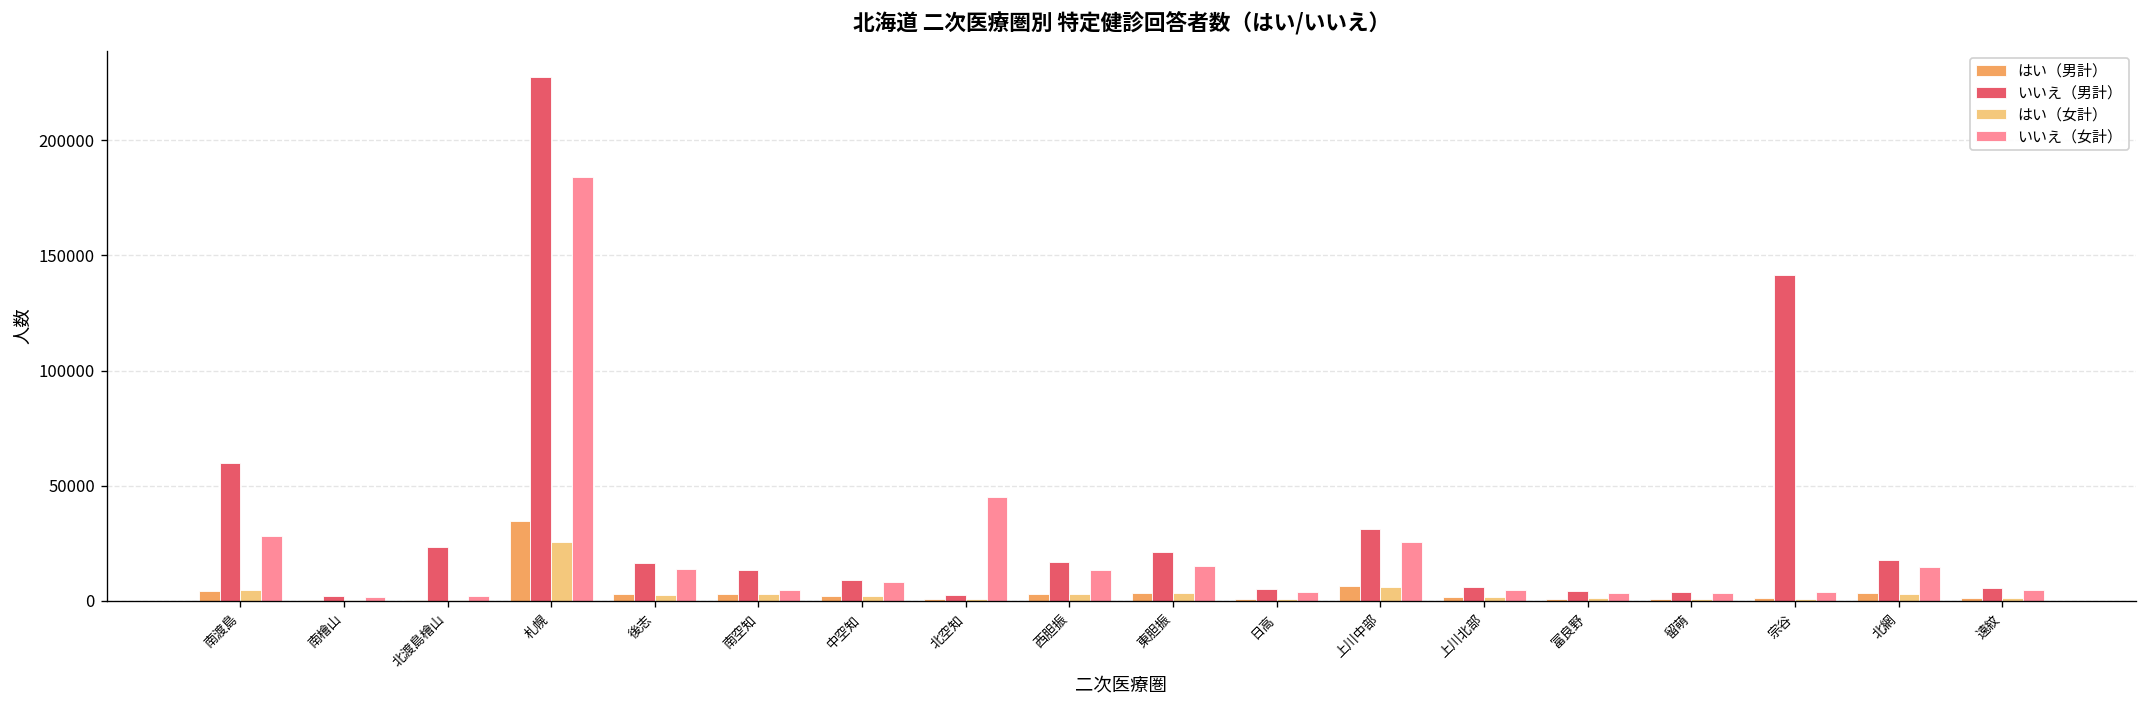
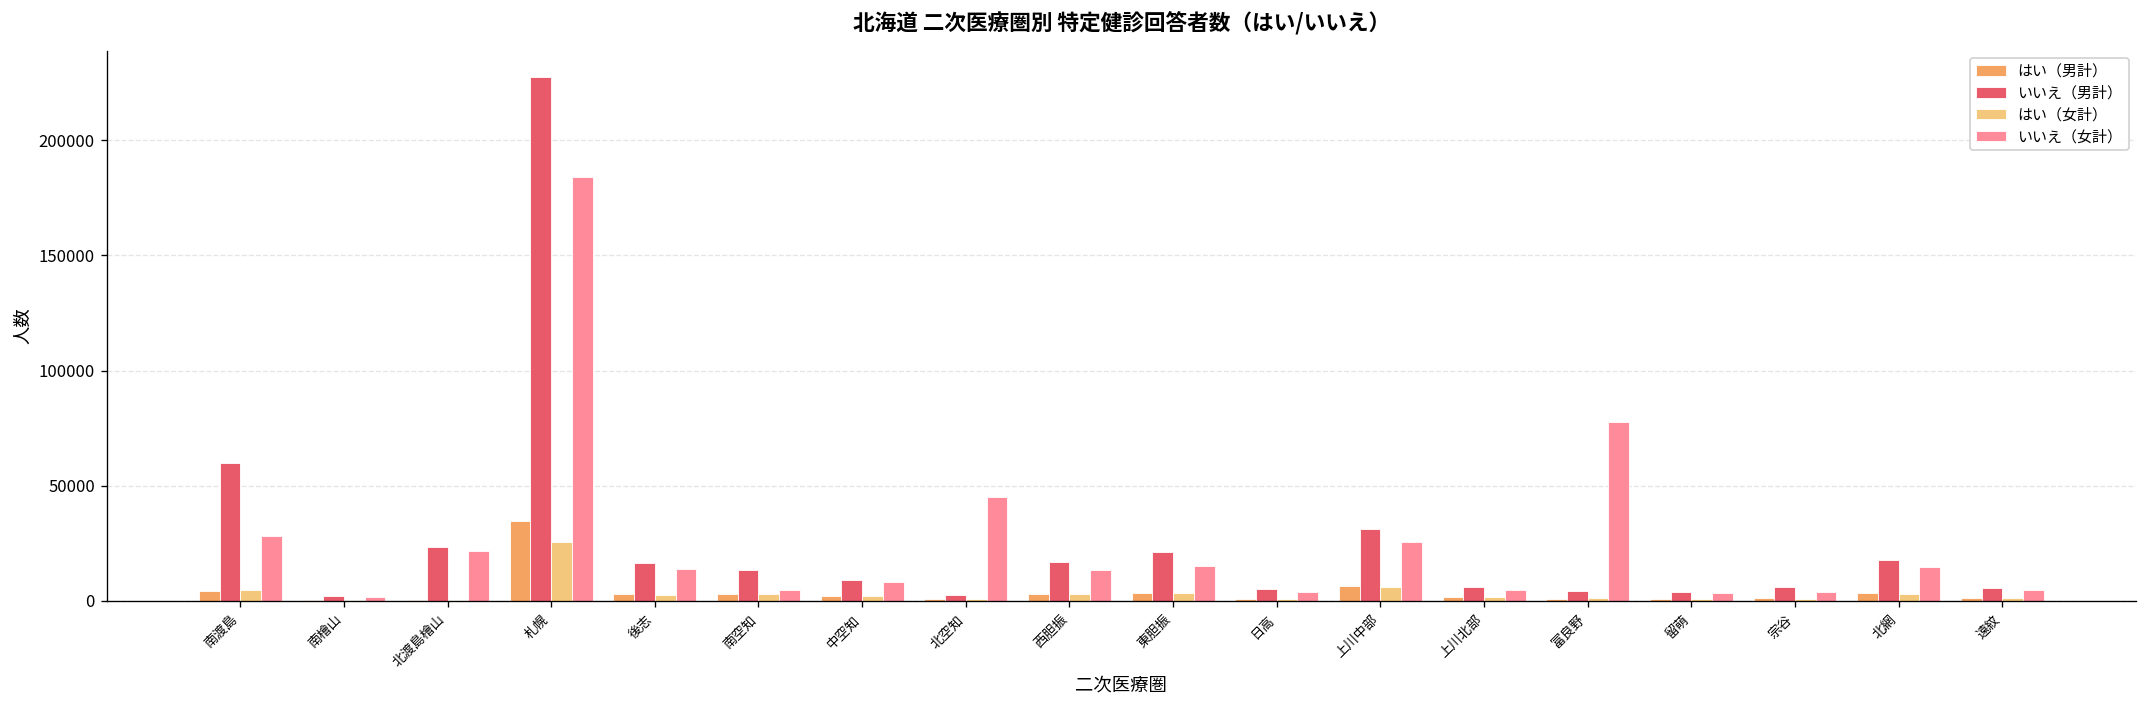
いいえ（女計）, 北渡島檜山: 2000 -> 22000
いいえ（女計）, 富良野: 3000 -> 78000
いいえ（男計）, 宗谷: 141000 -> 6000
